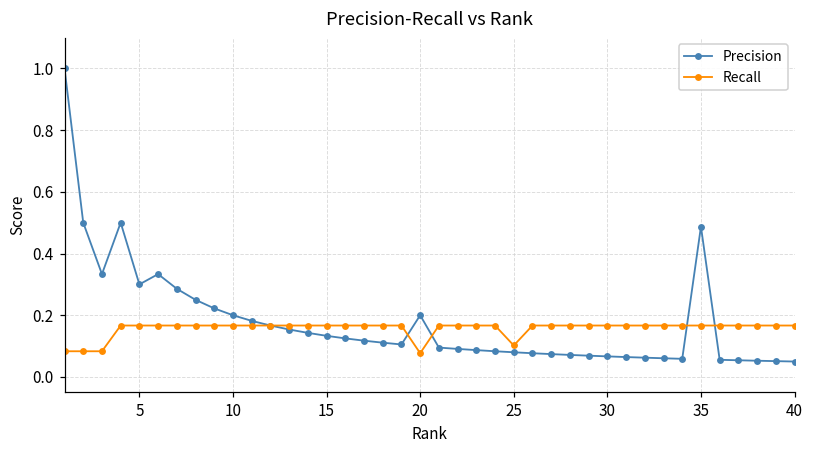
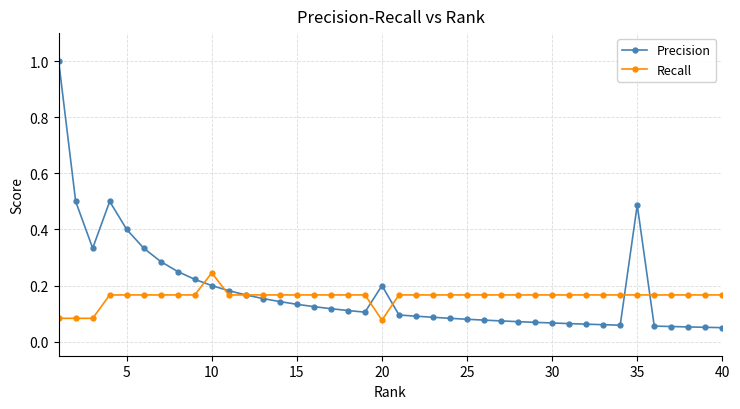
Precision, 5: 0.3 -> 0.4
Recall, 10: 0.17 -> 0.25
Recall, 25: 0.10 -> 0.17
